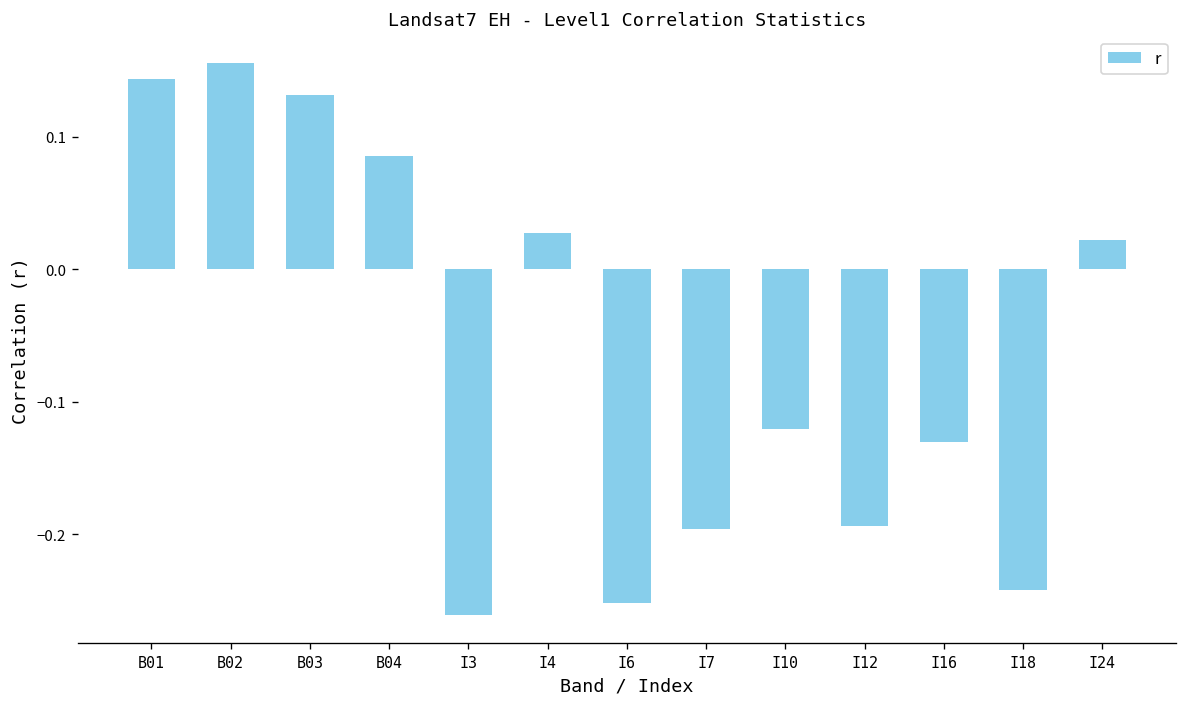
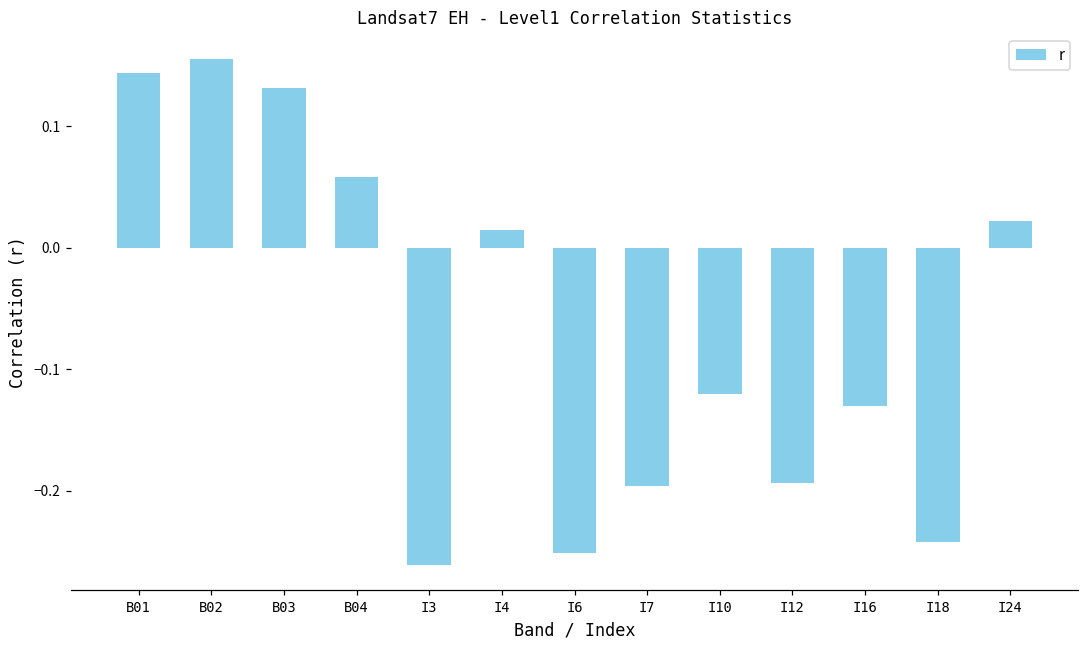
B04: 0.086 -> 0.058
I4: 0.027 -> 0.015
